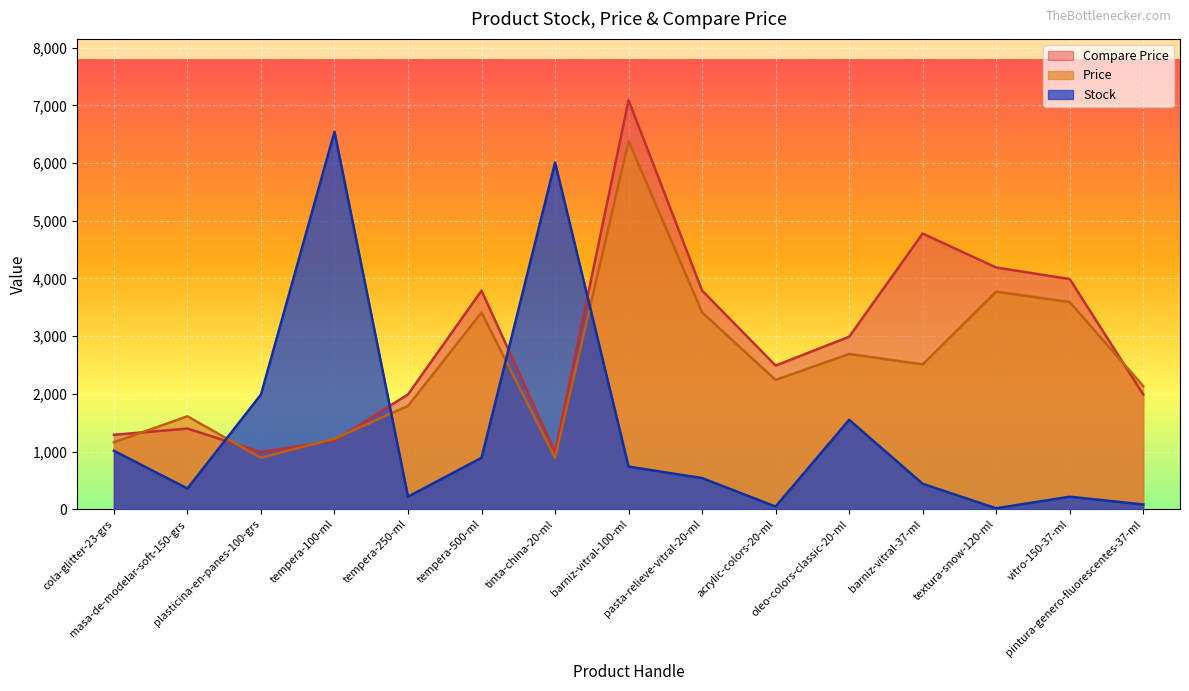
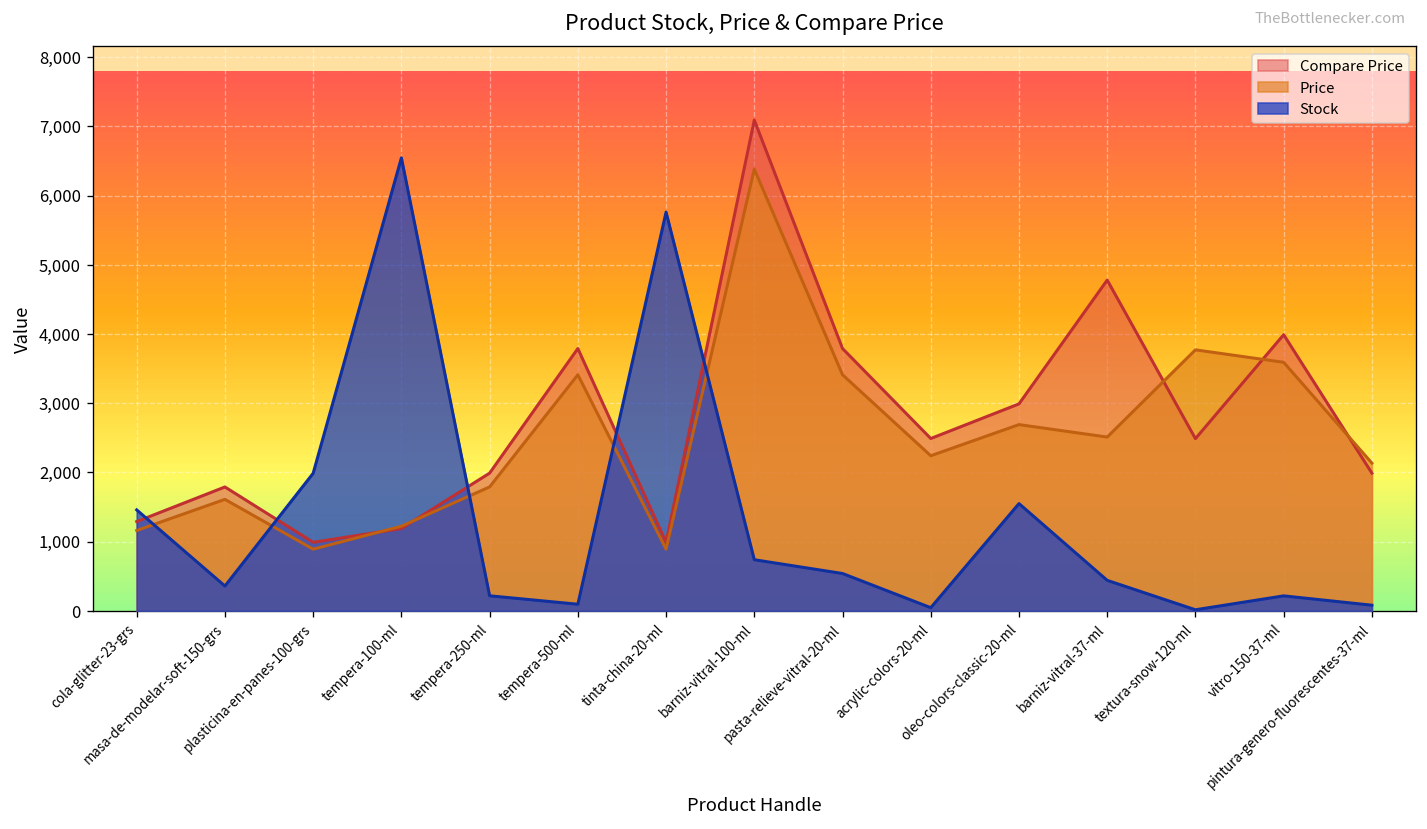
Stock, cola-glitter-23-grs: 1,000 -> 1,500
Compare Price, masa-de-modelar-soft-150-grs: 1,400 -> 1,800
Stock, tempera-500-ml: 900 -> 100
Stock, tinta-china-20-ml: 6,000 -> 5,800
Compare Price, textura-snow-120-ml: 4,200 -> 2,500
